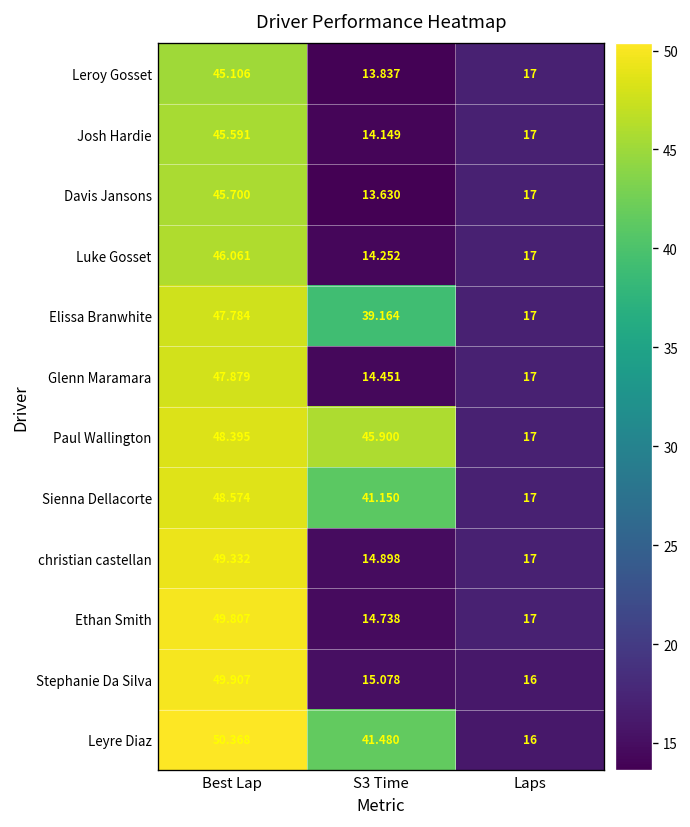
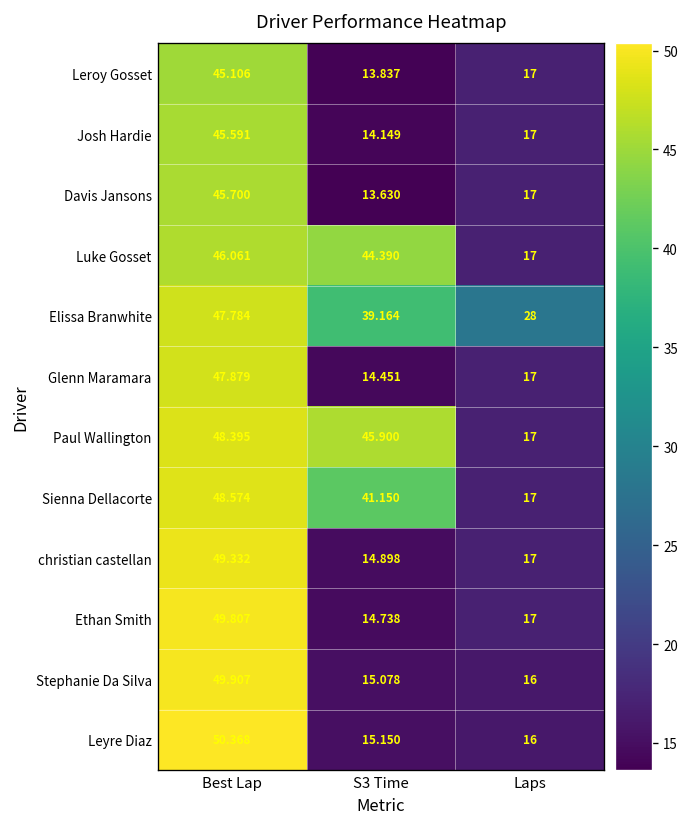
Luke Gosset, S3 Time: 14.252 -> 44.390
Elissa Branwhite, Laps: 17 -> 28
Leyre Diaz, S3 Time: 41.480 -> 15.150
